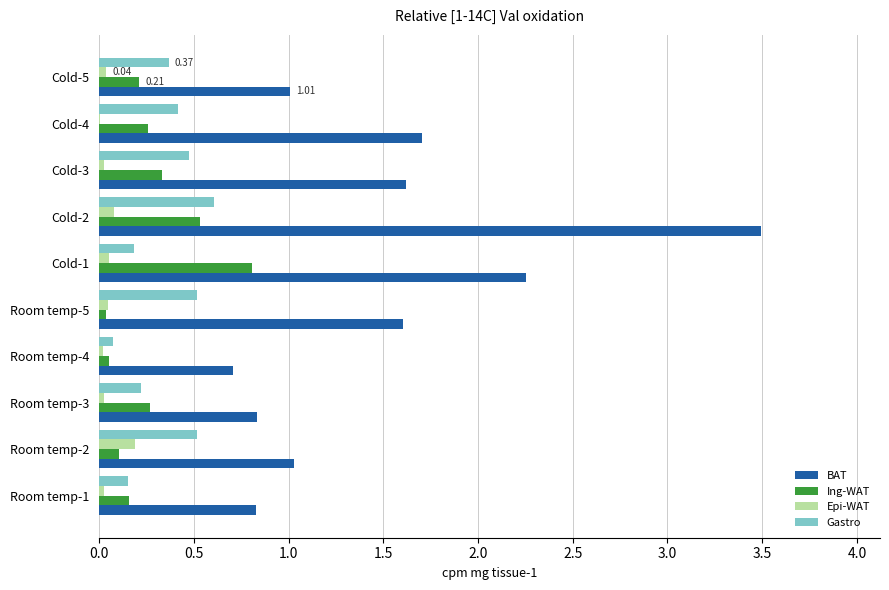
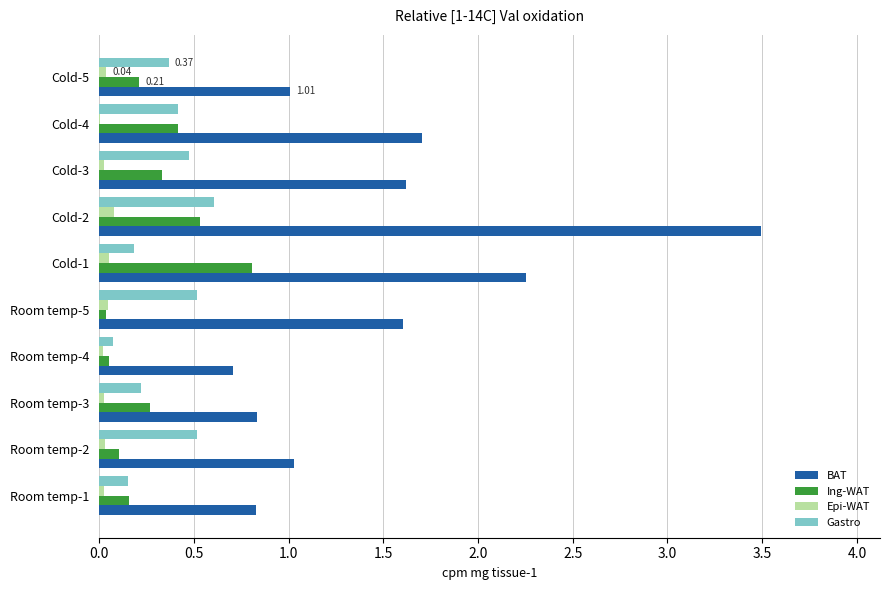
Ing-WAT, Cold-4: 0.26 -> 0.42
Epi-WAT, Room temp-2: 0.19 -> 0.03
